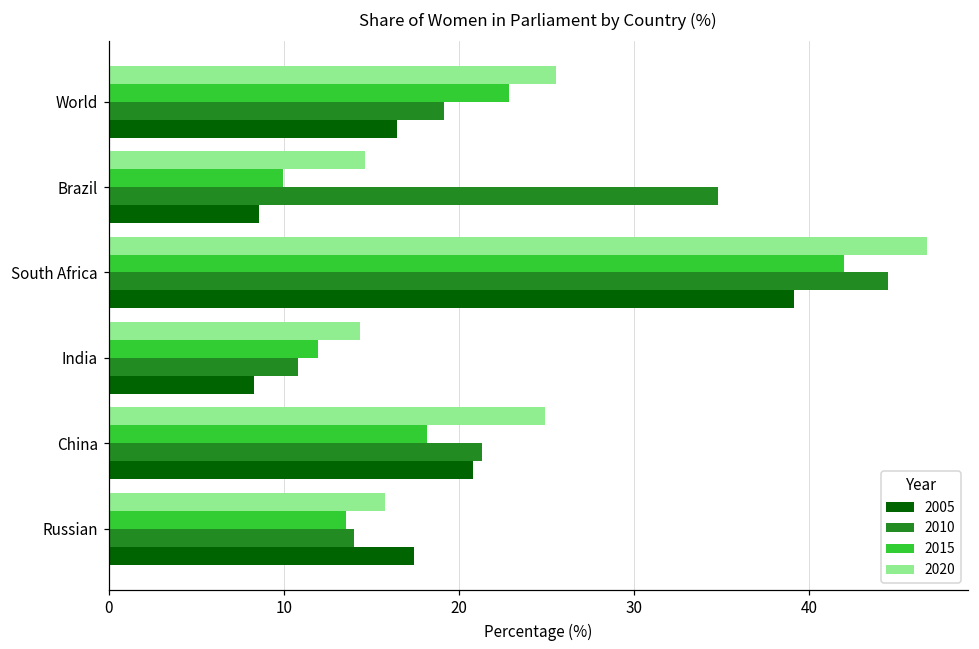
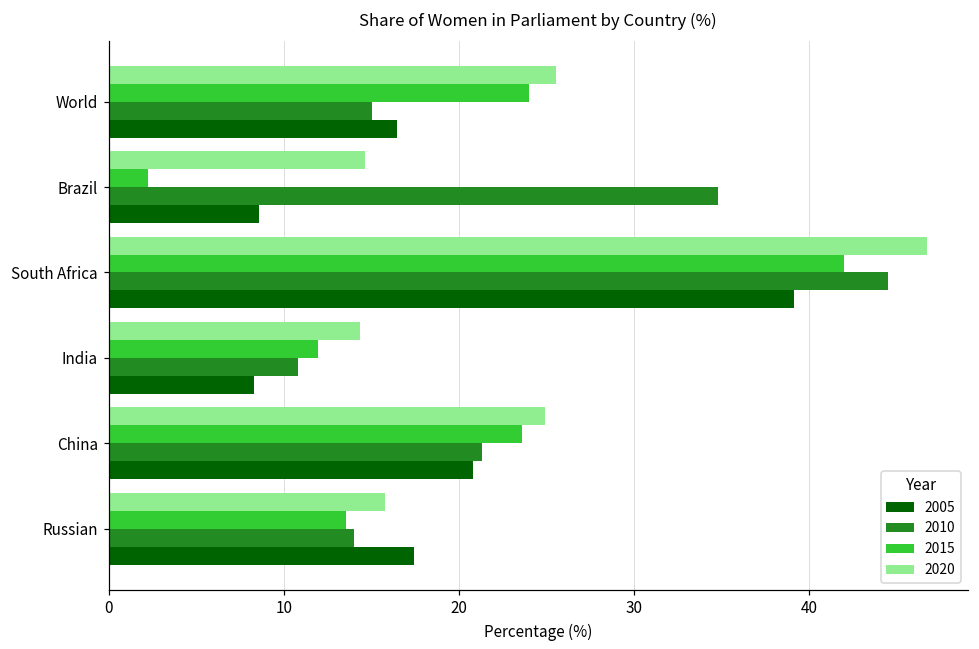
2015, World: 22.8 -> 24.0
2010, World: 19.2 -> 15.0
2015, Brazil: 9.9 -> 2.2
2015, China: 18.2 -> 23.6
